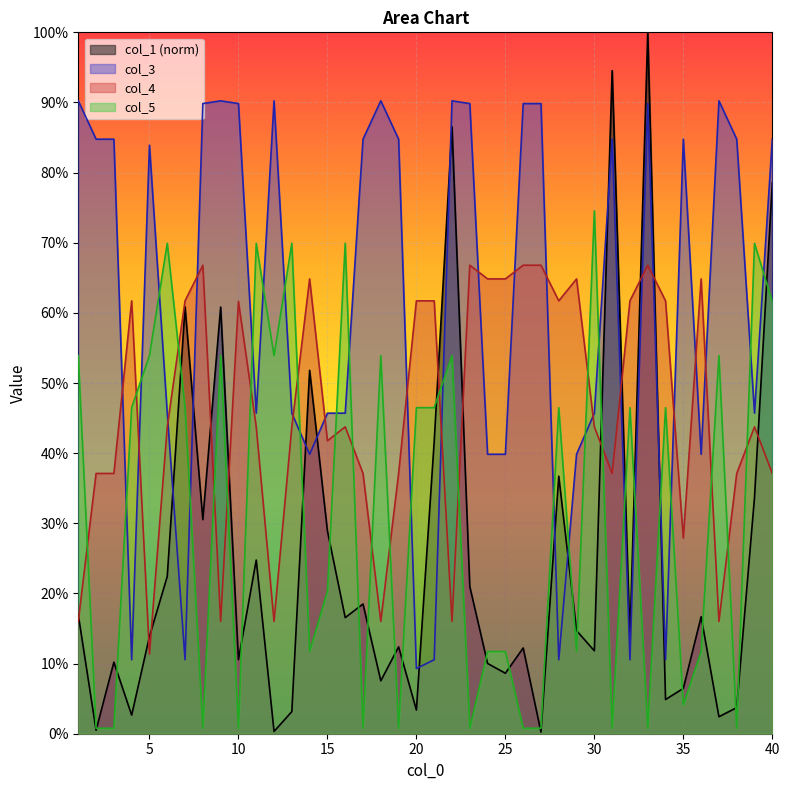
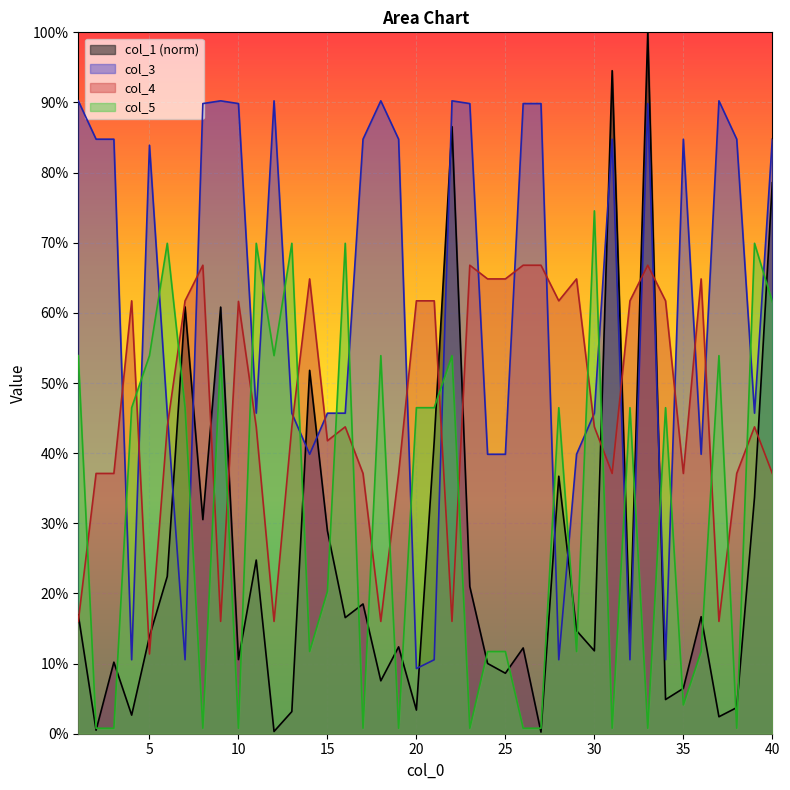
col_4, 35: 28% -> 37%
